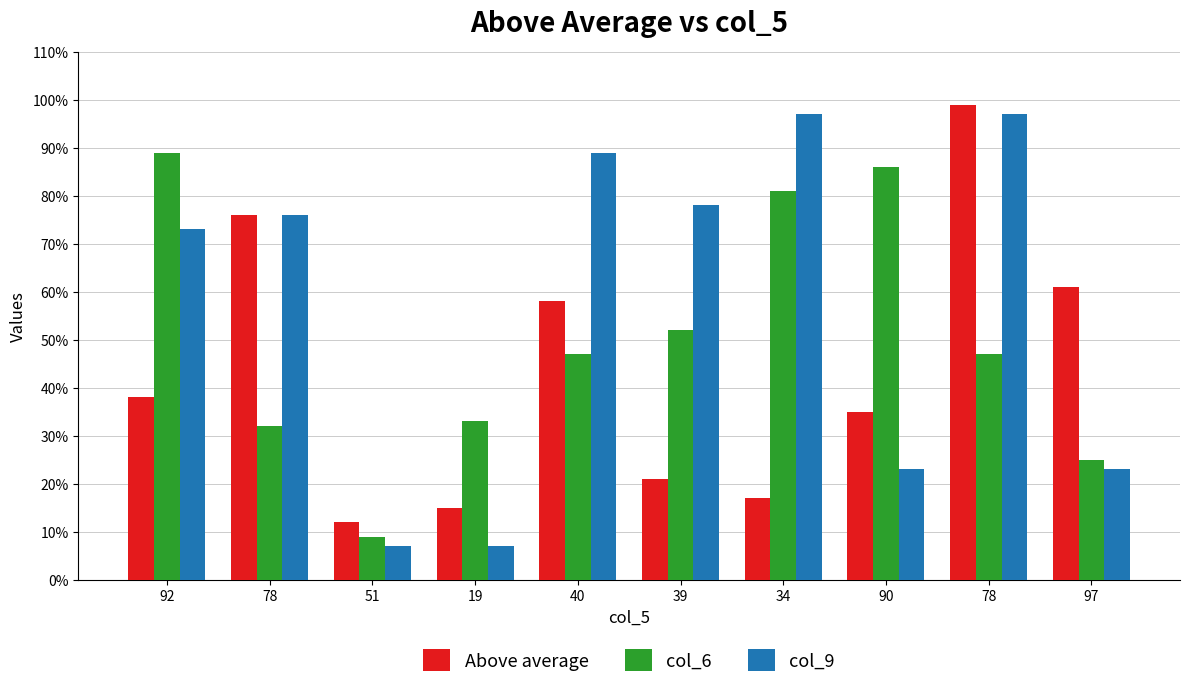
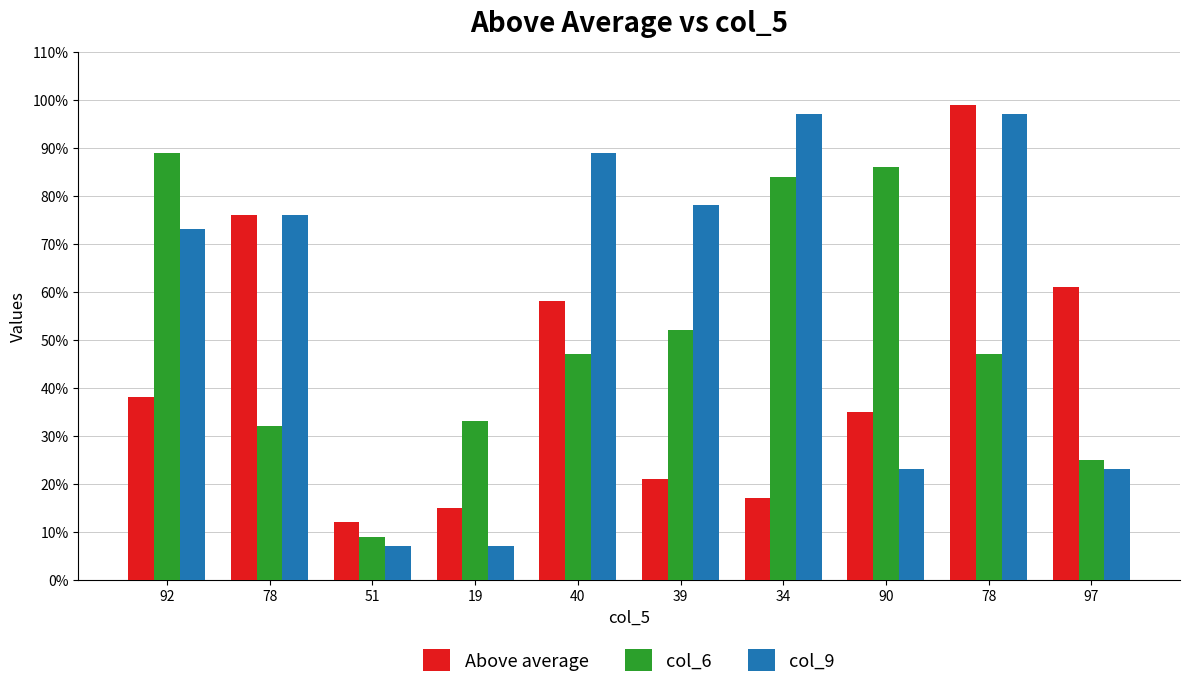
col_6, 34: 81% -> 84%
